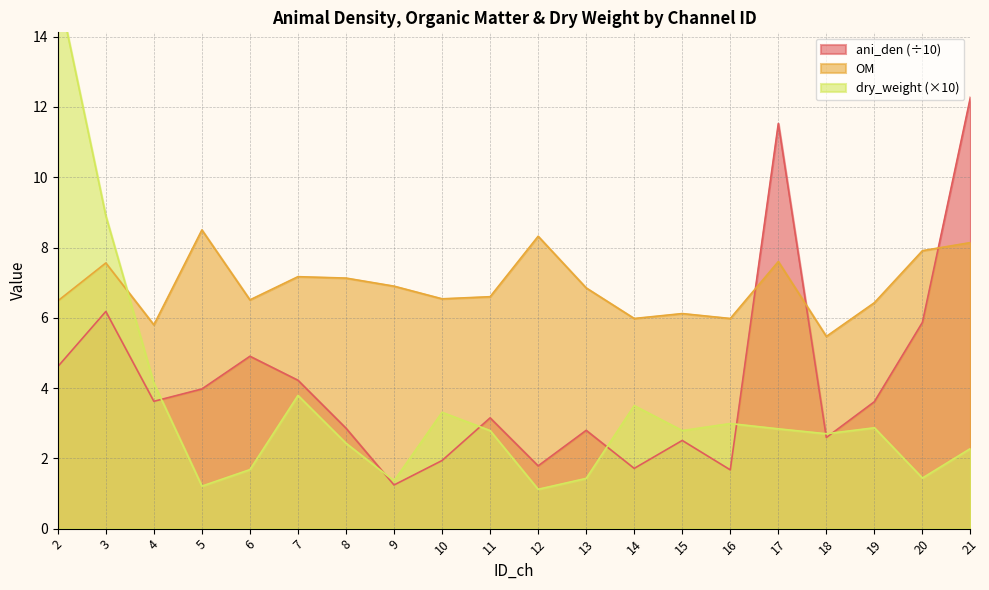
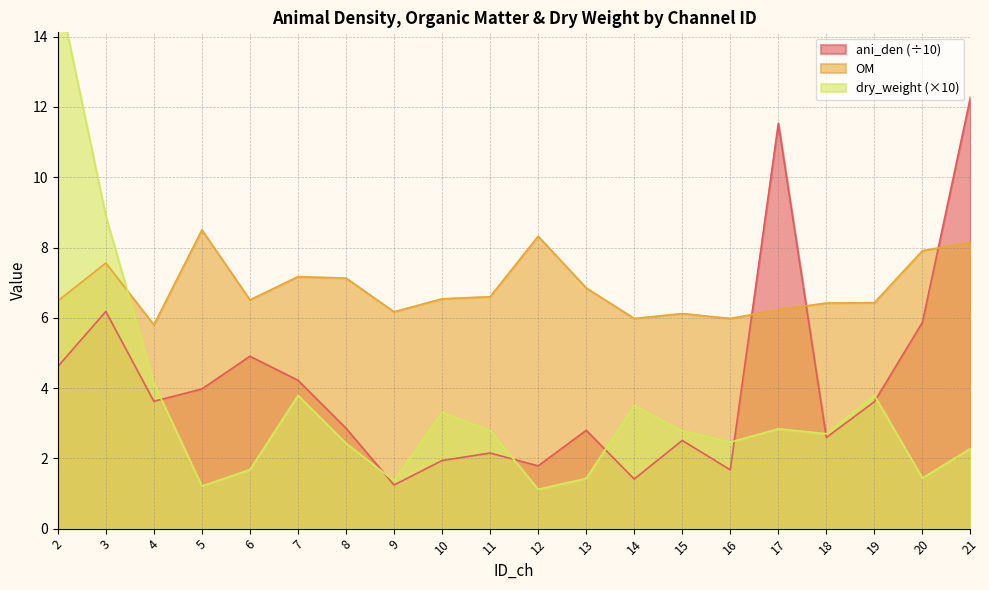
OM, 9: 6.9 -> 6.2
ani_den (÷10), 11: 3.2 -> 2.2
ani_den (÷10), 14: 1.7 -> 1.4
dry_weight (×10), 16: 3.0 -> 2.5
OM, 17: 7.6 -> 6.2
OM, 18: 5.5 -> 6.4
dry_weight (×10), 19: 2.9 -> 3.8
